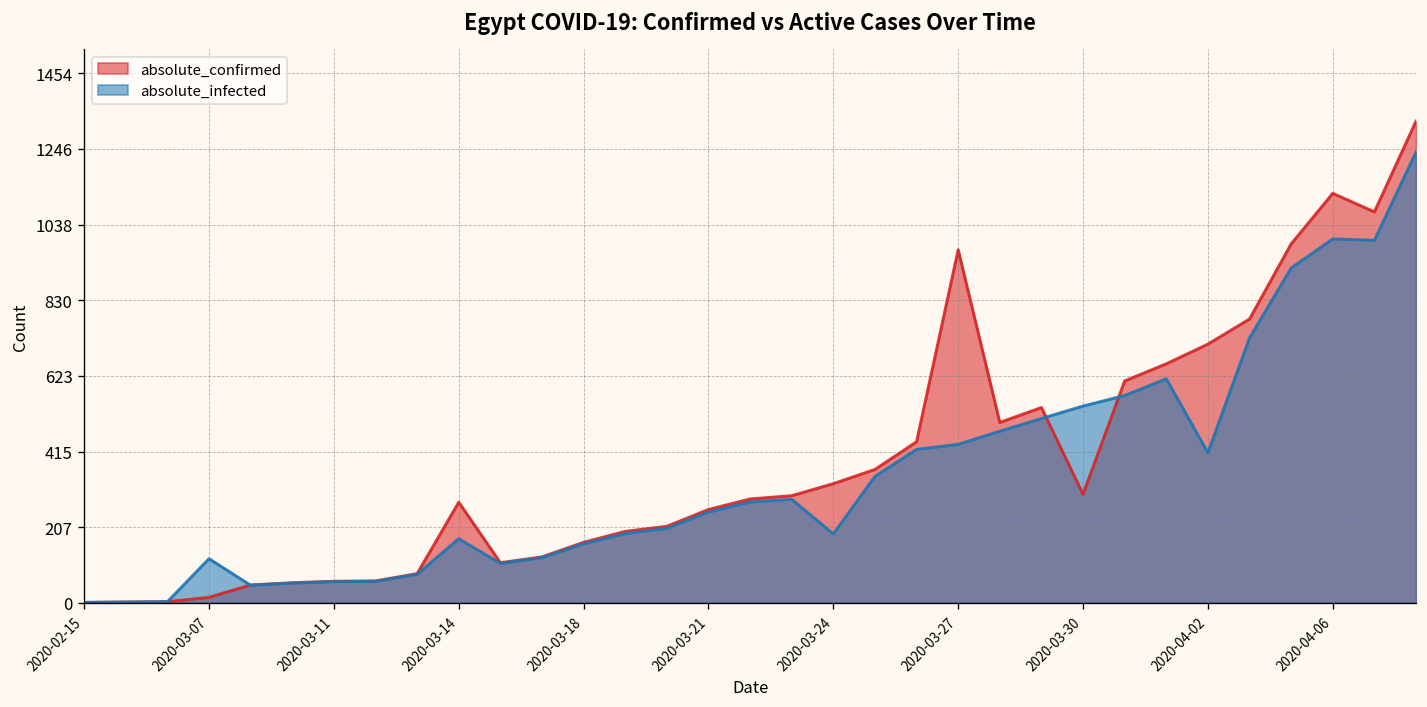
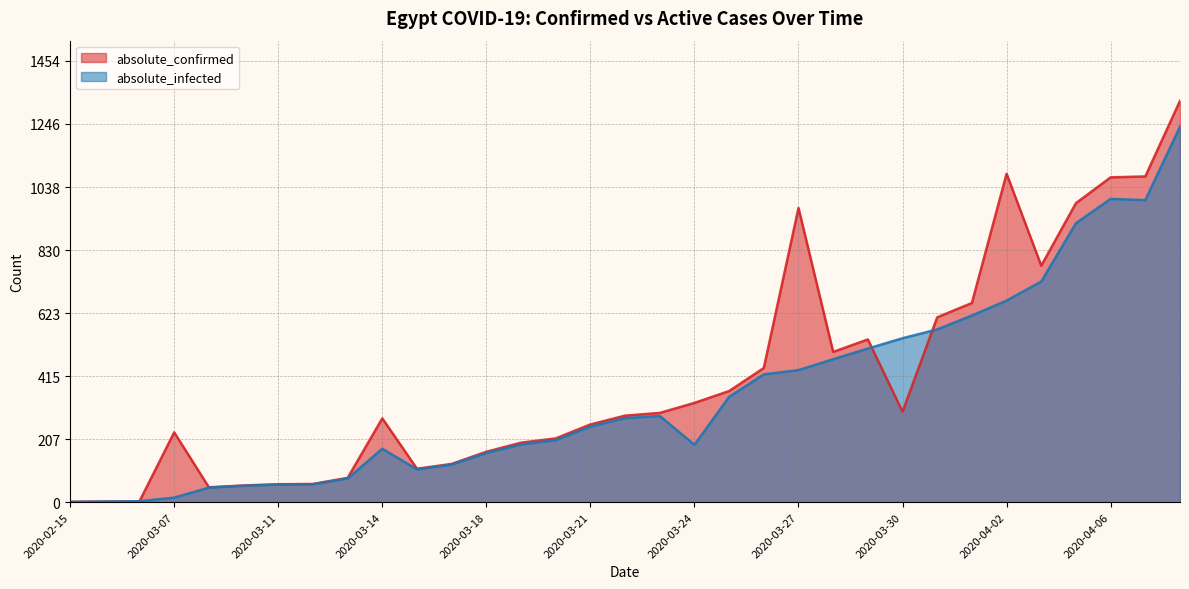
absolute_confirmed, 2020-03-07: 20 -> 230
absolute_infected, 2020-03-07: 120 -> 20
absolute_confirmed, 2020-04-02: 710 -> 1080
absolute_infected, 2020-04-02: 410 -> 660
absolute_confirmed, 2020-04-06: 1120 -> 1070
